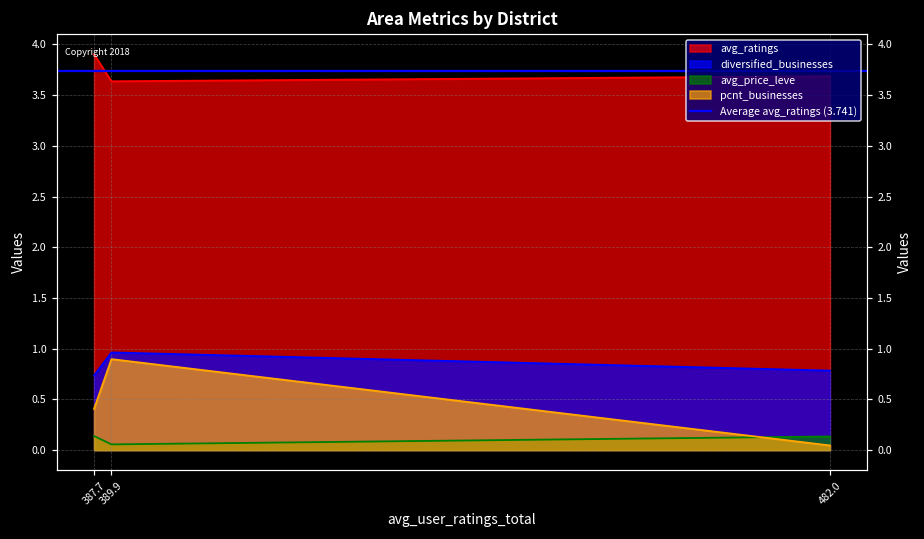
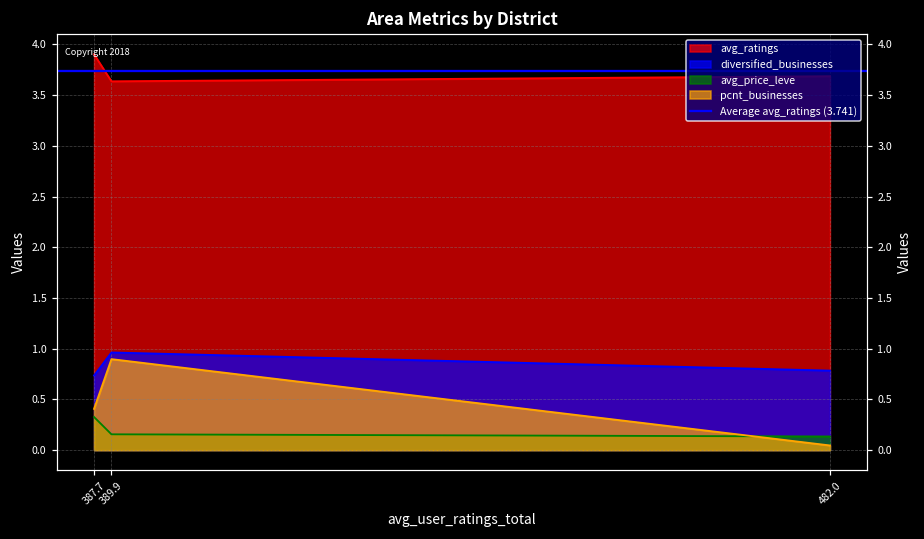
avg_price_leve, 387.7: 0.1 -> 0.3
avg_price_leve, 389.9: 0.1 -> 0.2
